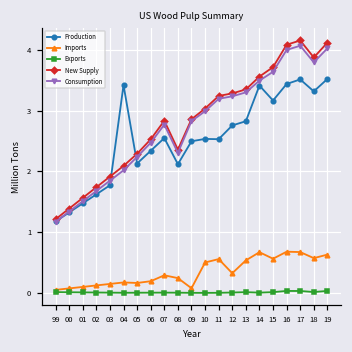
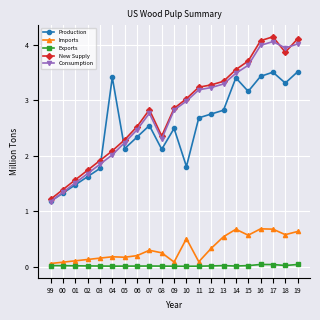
Production, 10: 2.5 -> 1.8
Production, 11: 2.5 -> 2.7
Imports, 11: 0.6 -> 0.1
Consumption, 18: 3.8 -> 3.9
